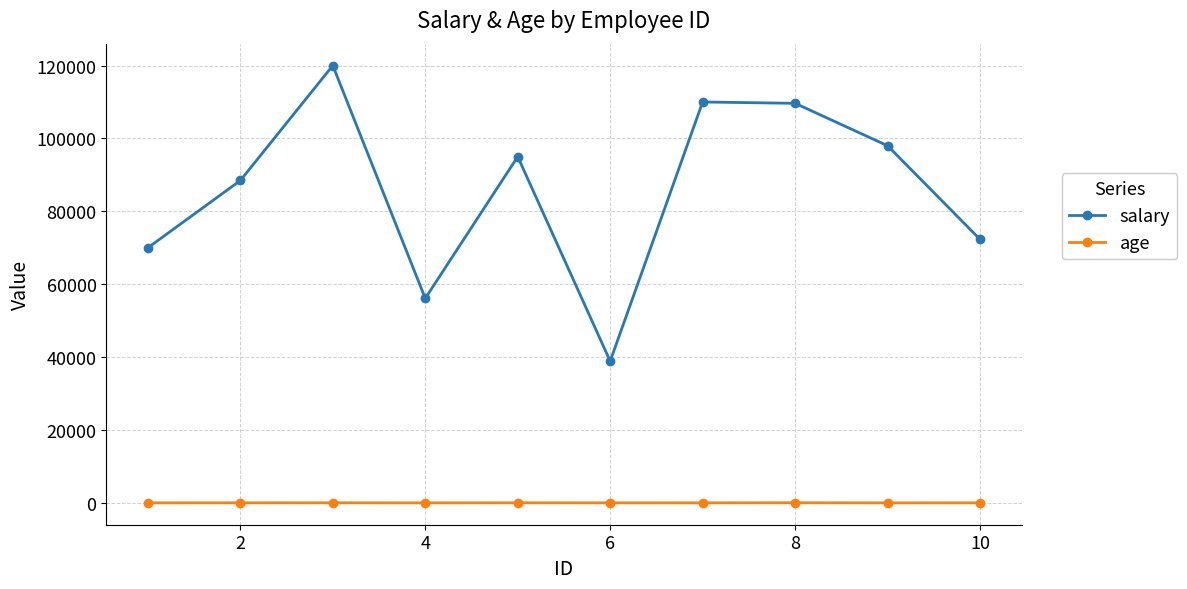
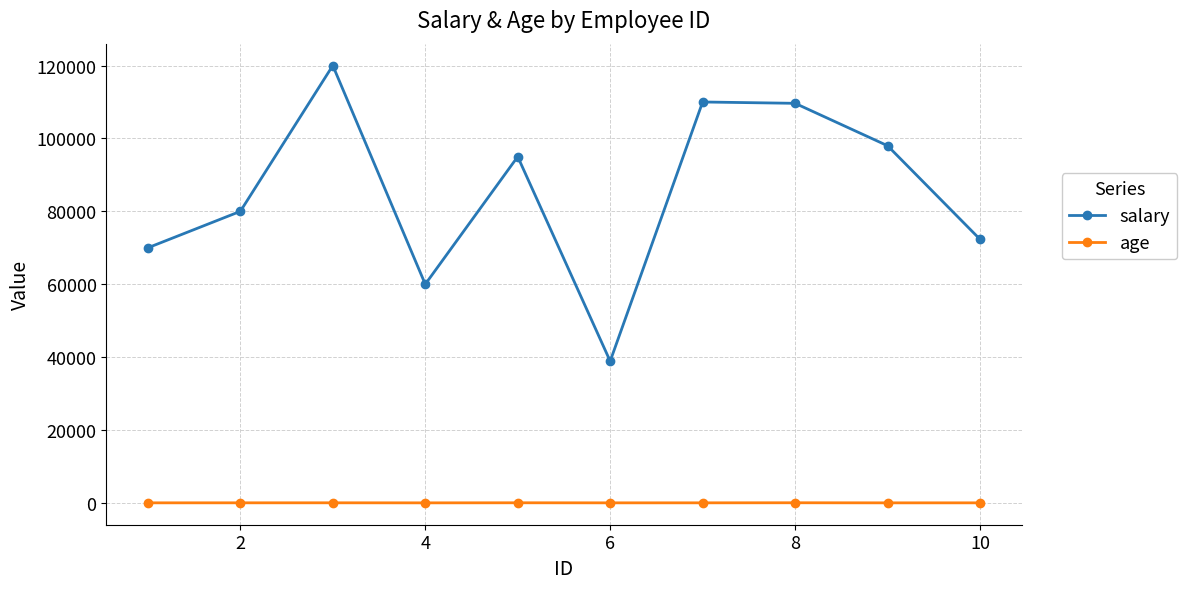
salary, 2: 88000 -> 80000
salary, 4: 56000 -> 60000
